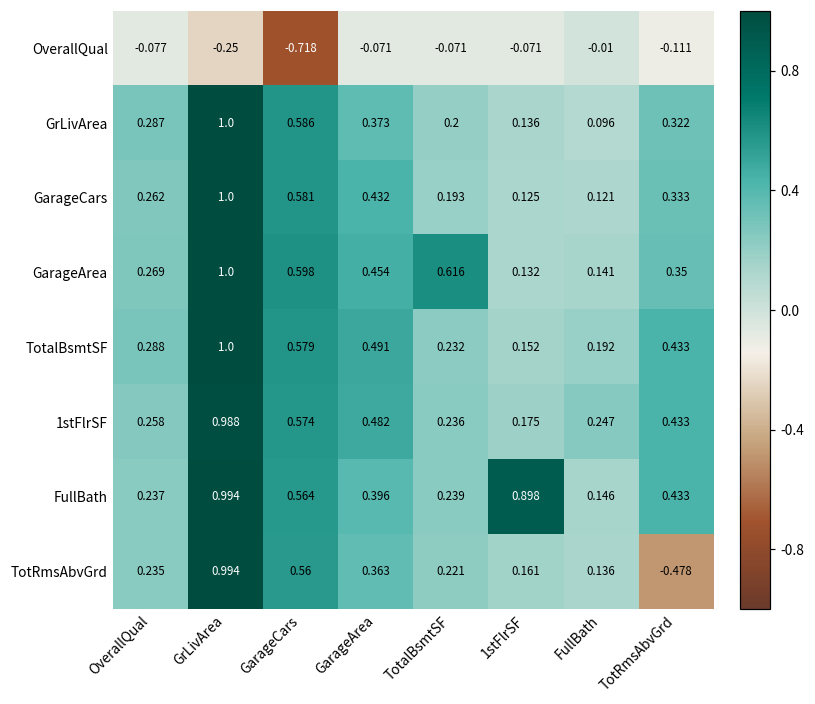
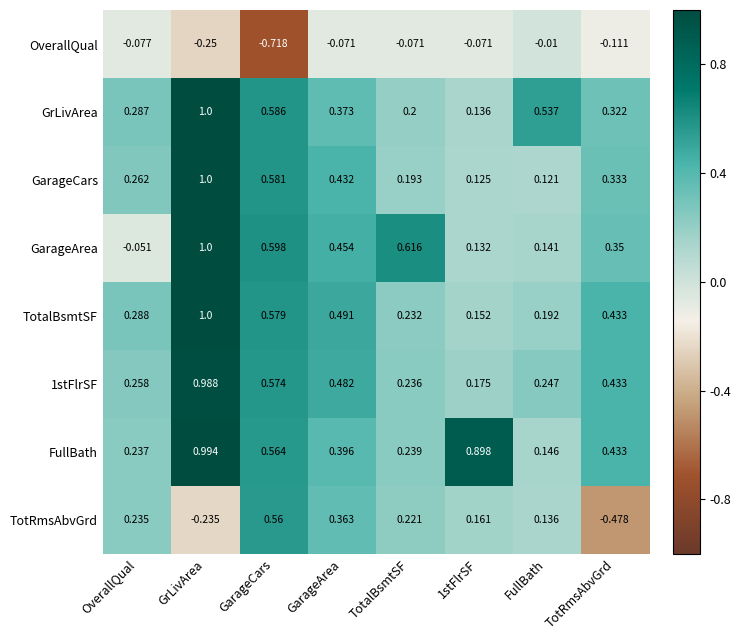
GrLivArea, FullBath: 0.096 -> 0.537
GarageArea, OverallQual: 0.269 -> -0.051
TotRmsAbvGrd, GrLivArea: 0.994 -> -0.235
